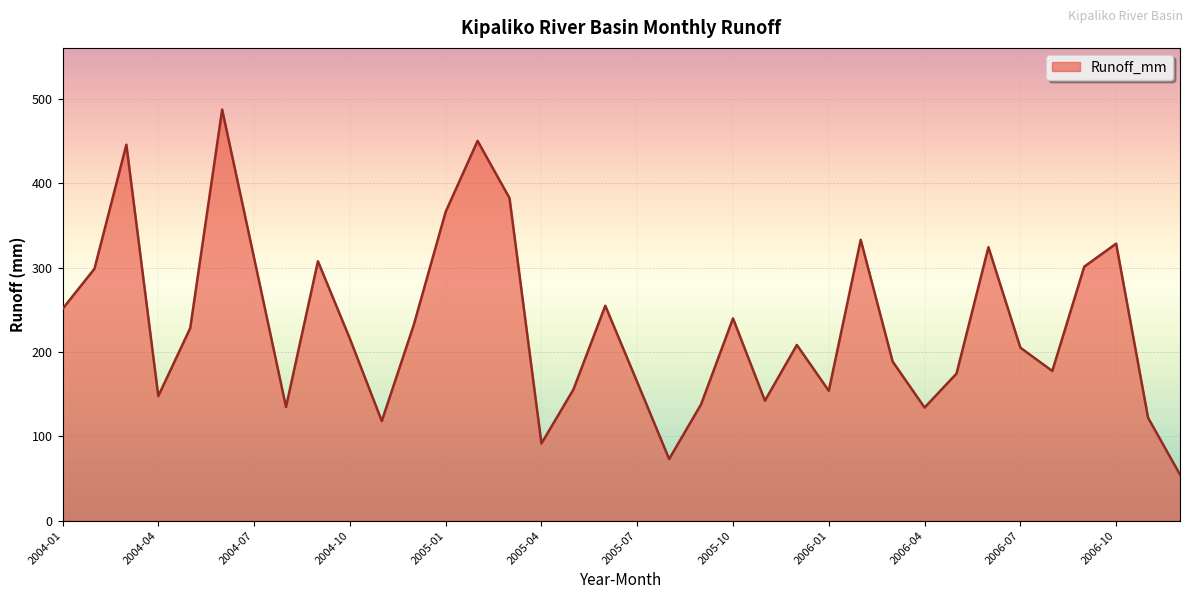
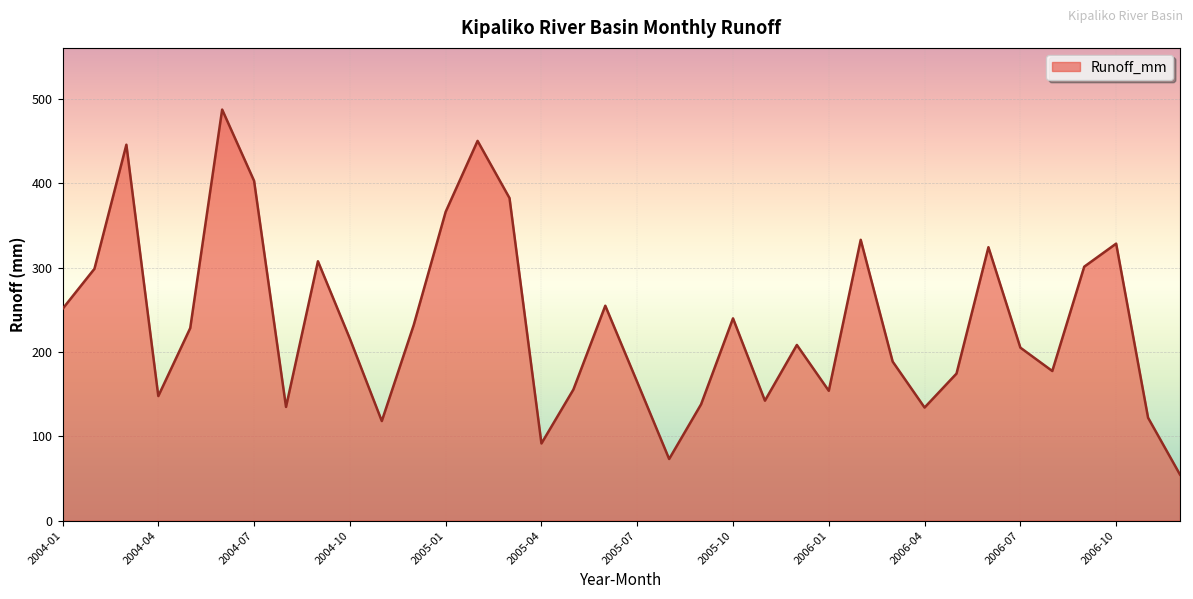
2004-07: 310 -> 400
